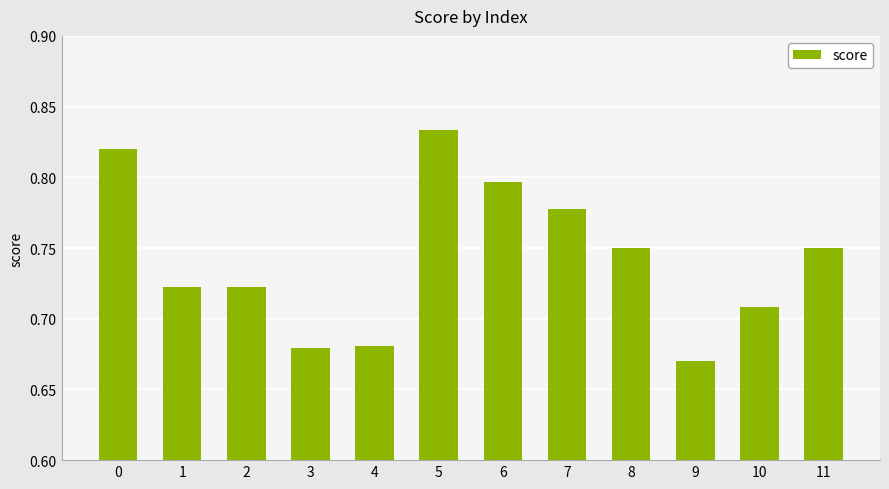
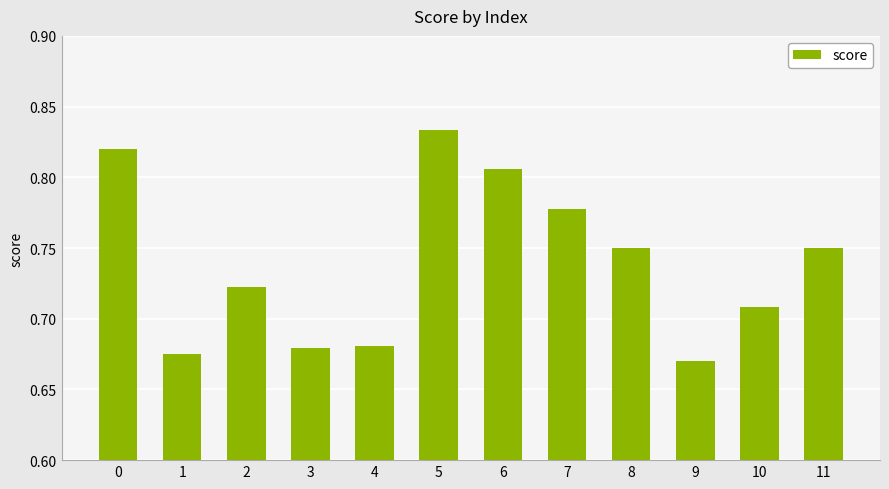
1: 0.722 -> 0.675
6: 0.797 -> 0.806
